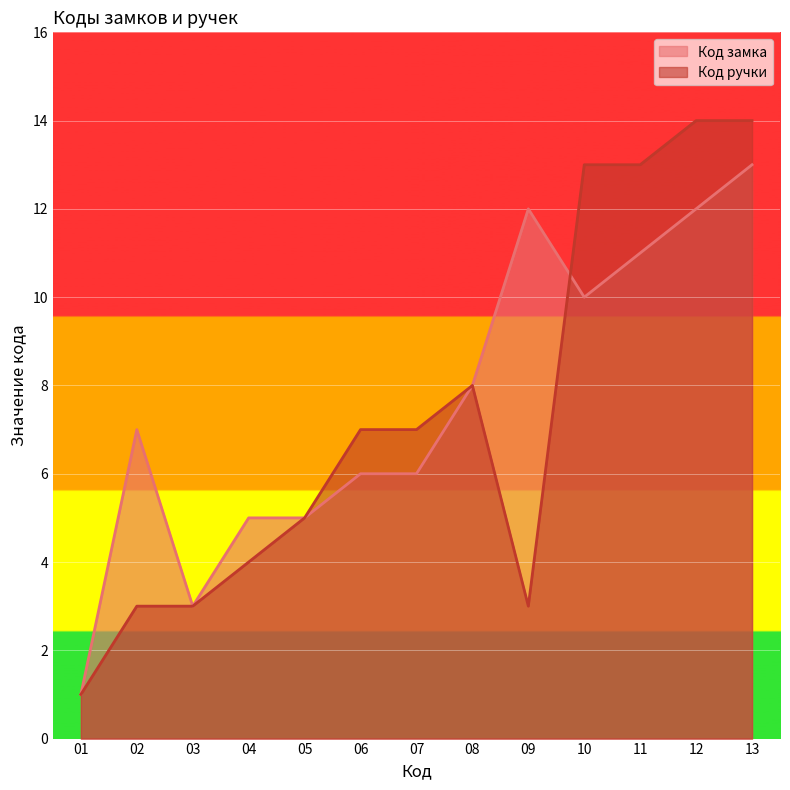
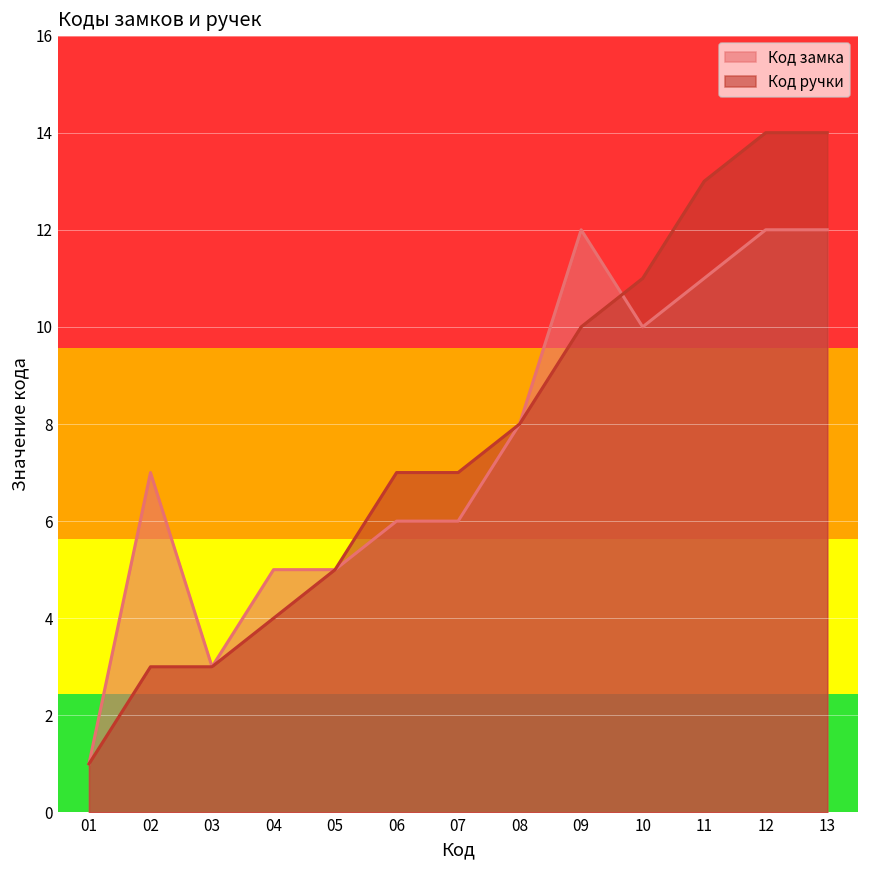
Код ручки, 09: 3 -> 10
Код ручки, 10: 13 -> 11
Код замка, 13: 13 -> 12
